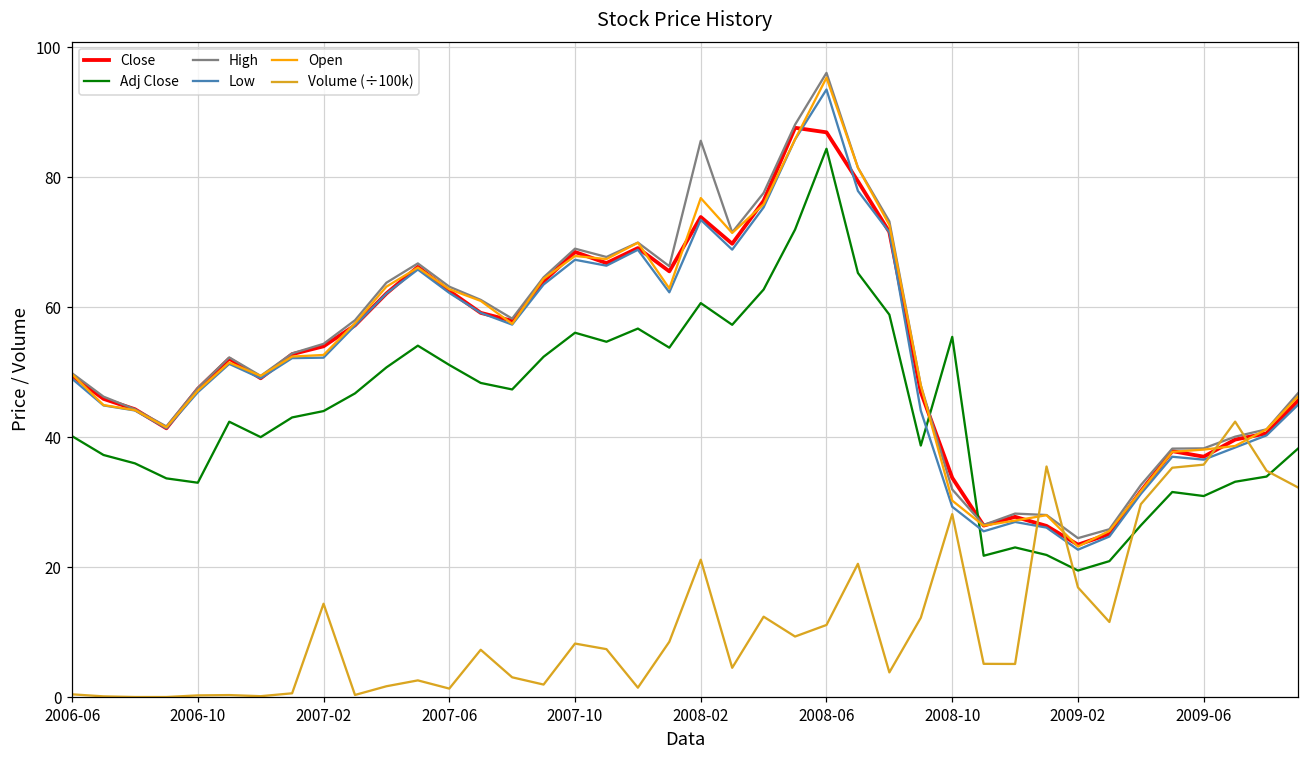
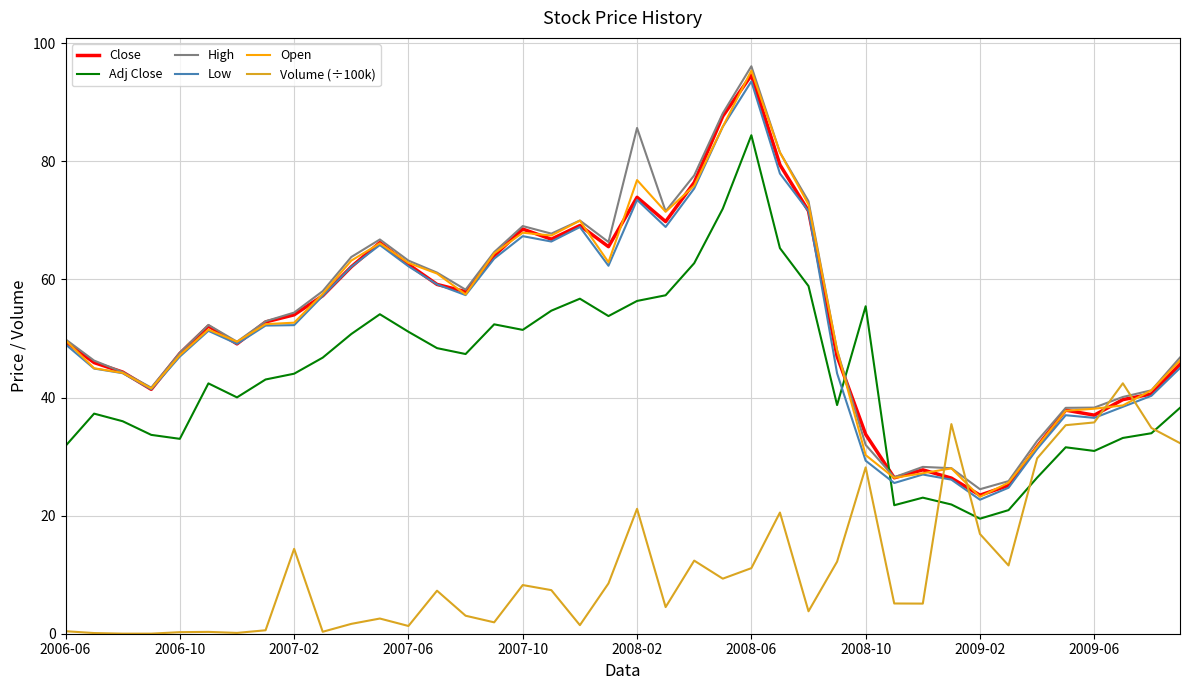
Adj Close, 2006-06: 40 -> 32
Adj Close, 2007-10: 56 -> 51
Adj Close, 2008-02: 61 -> 56
Close, 2008-06: 87 -> 95
